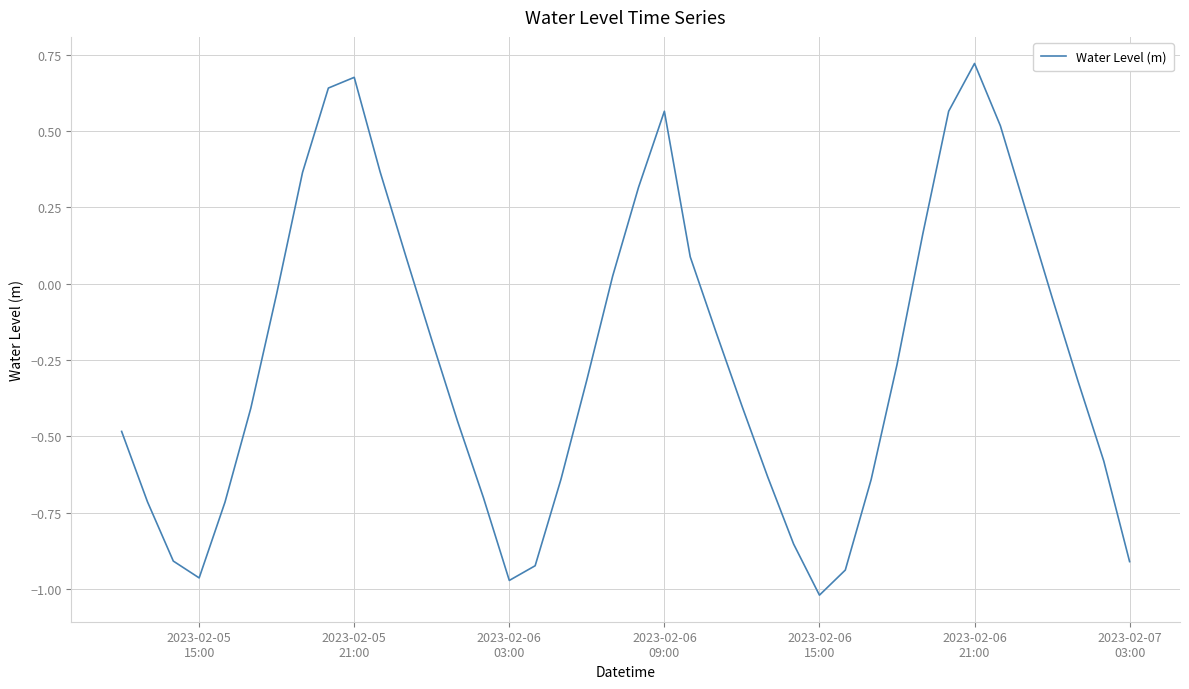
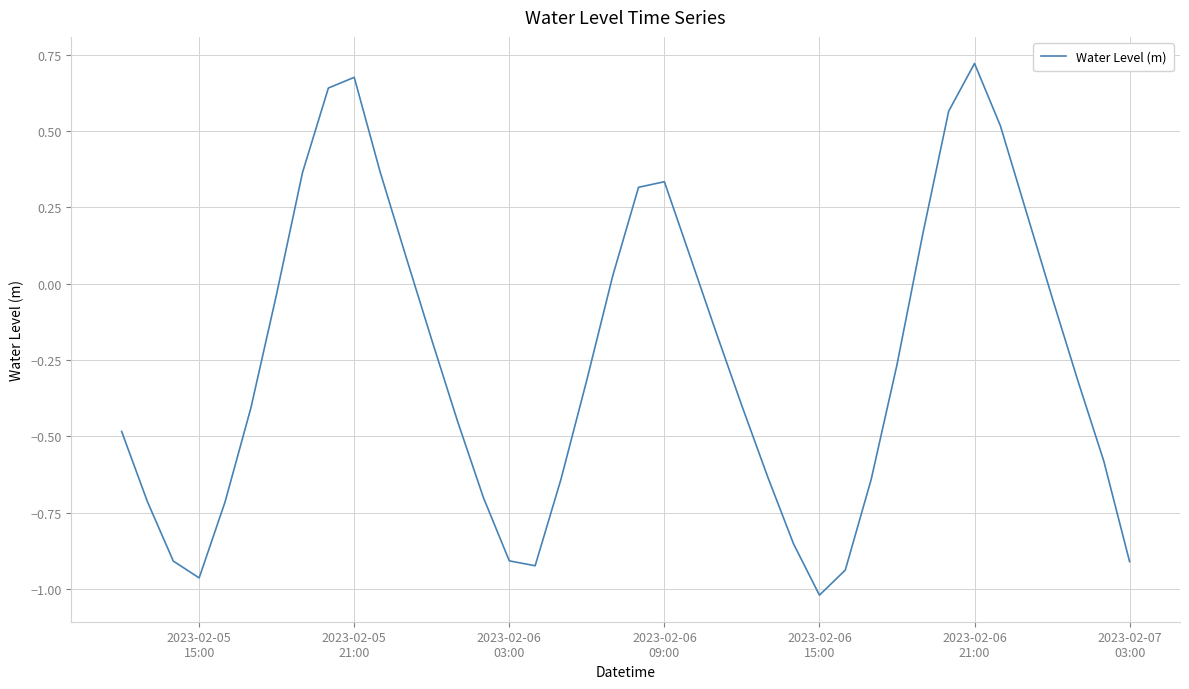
2023-02-06 03:00: -0.97 -> -0.91
2023-02-06 09:00: 0.57 -> 0.33
